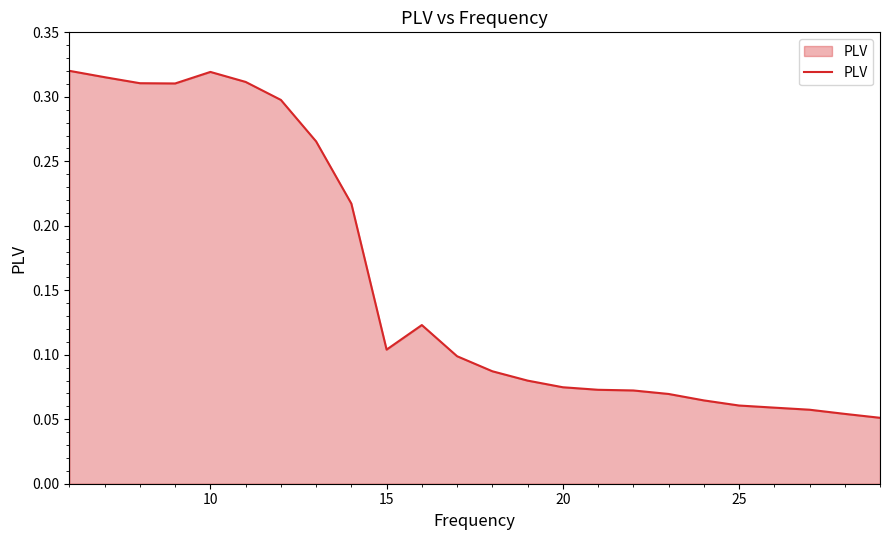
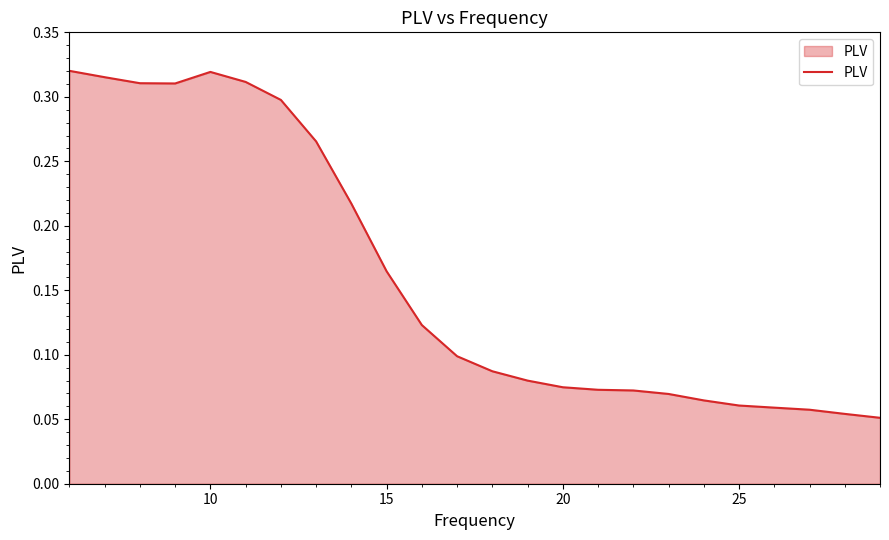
15: 0.104 -> 0.165
